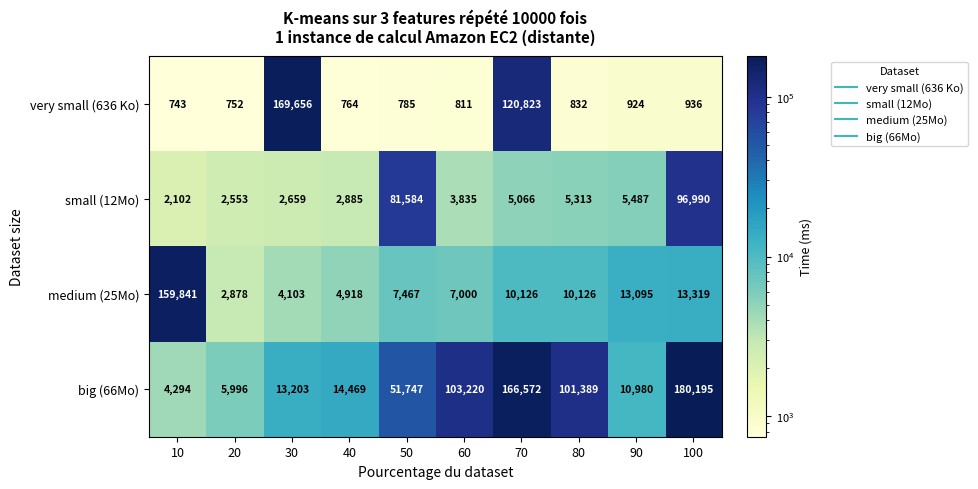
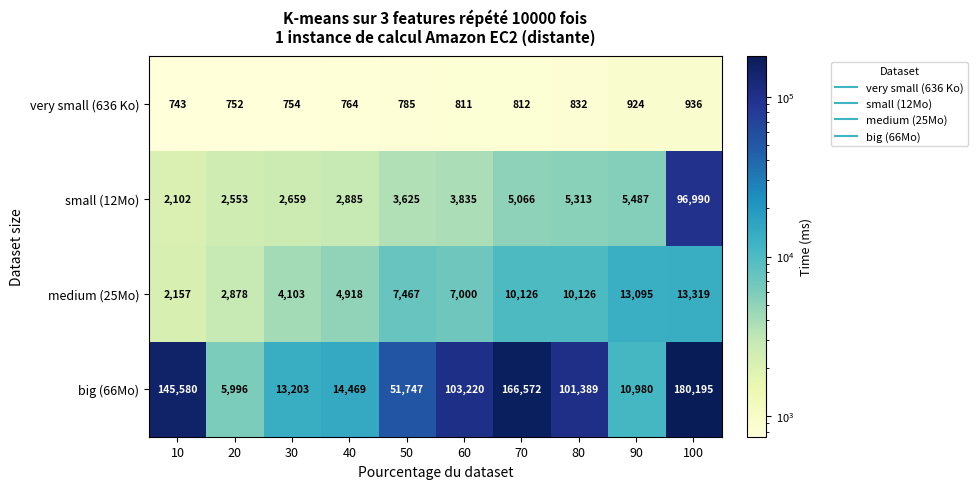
very small (636 Ko), 30: 169,656 -> 754
very small (636 Ko), 70: 120,823 -> 812
small (12Mo), 50: 81,584 -> 3,625
medium (25Mo), 10: 159,841 -> 2,157
big (66Mo), 10: 4,294 -> 145,580
